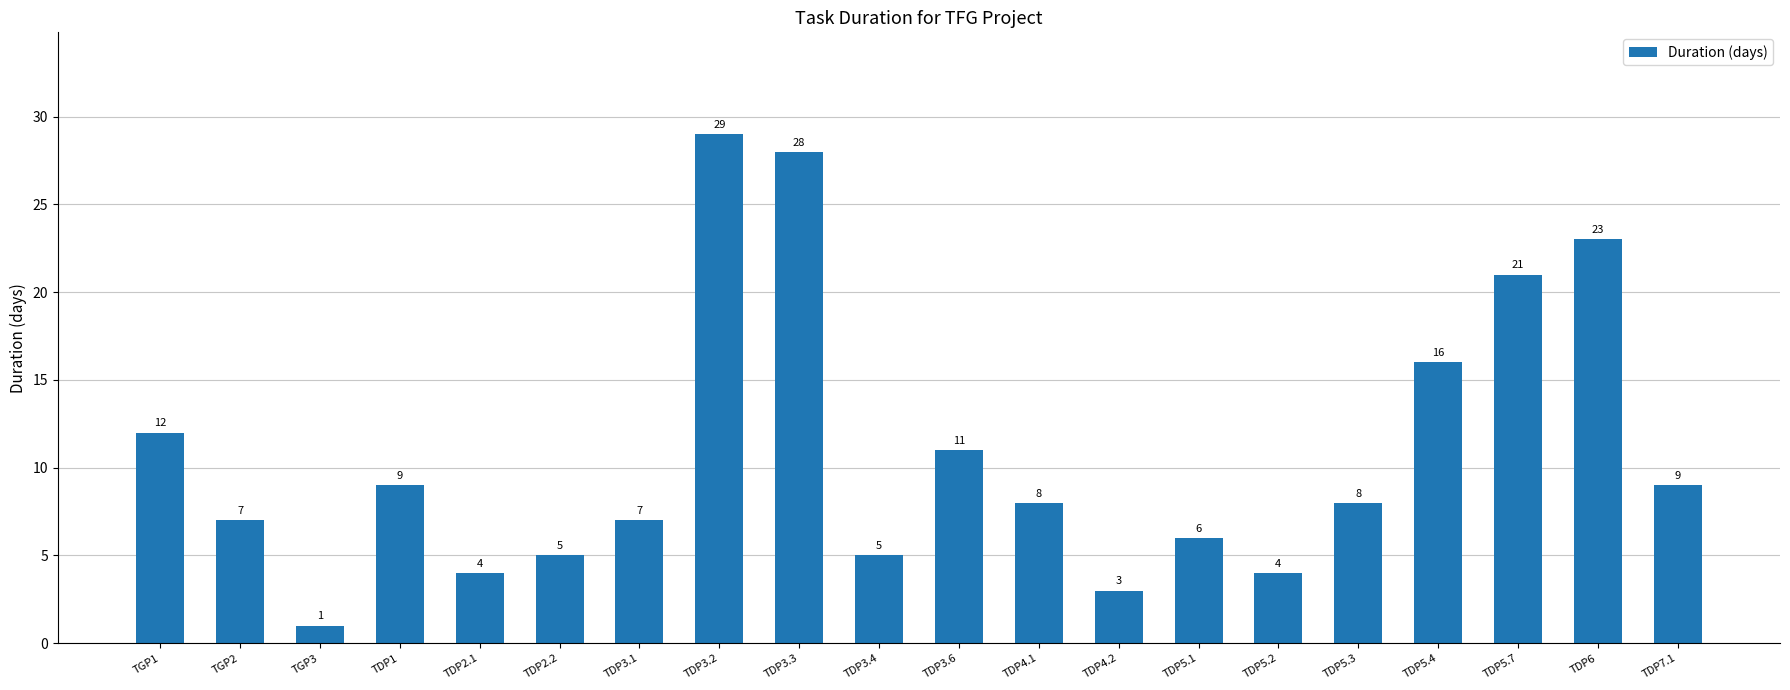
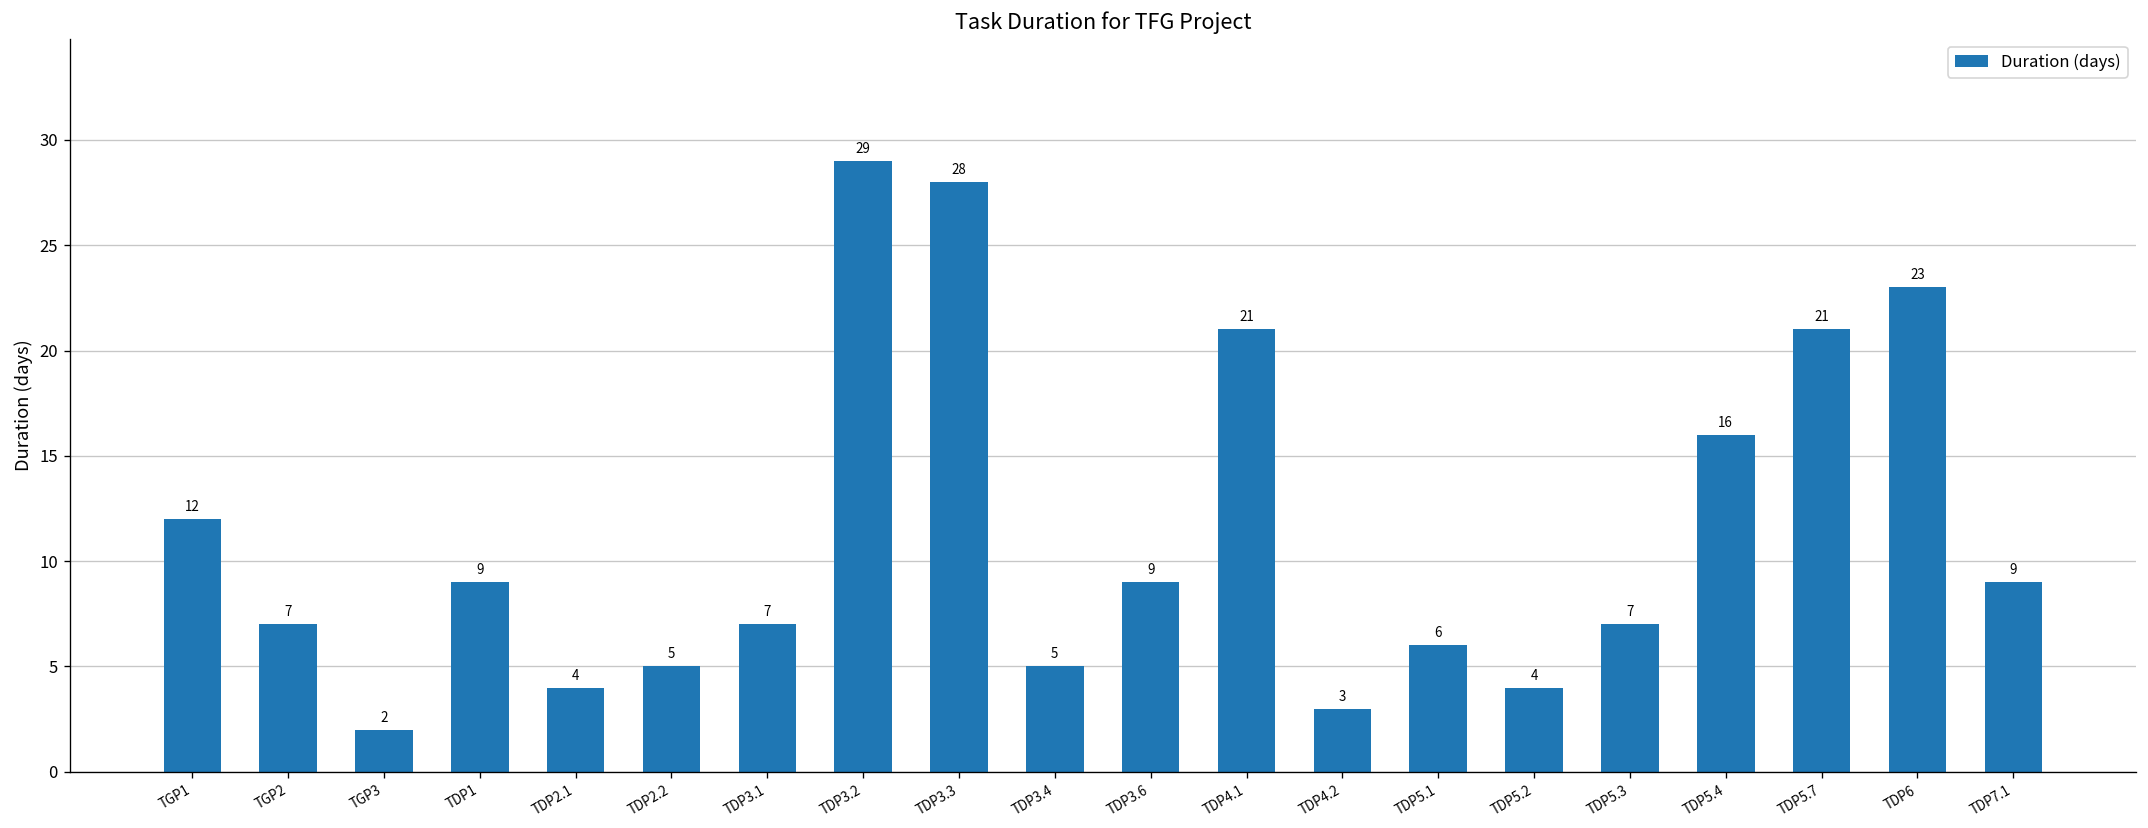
TGP3: 1 -> 2
TDP3.6: 11 -> 9
TDP4.1: 8 -> 21
TDP5.3: 8 -> 7
